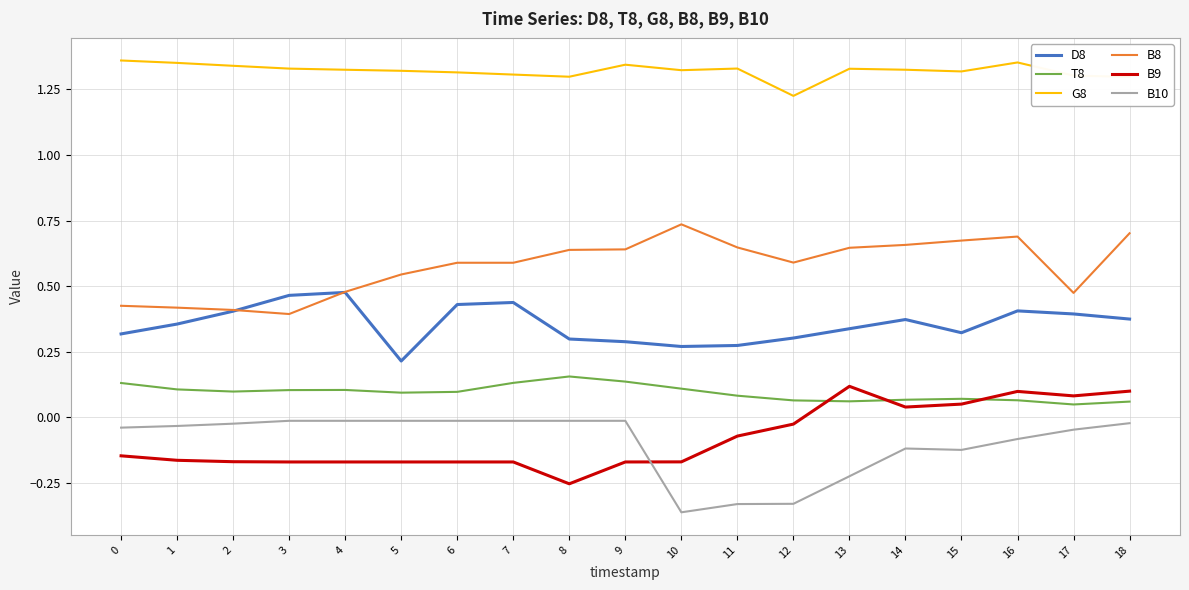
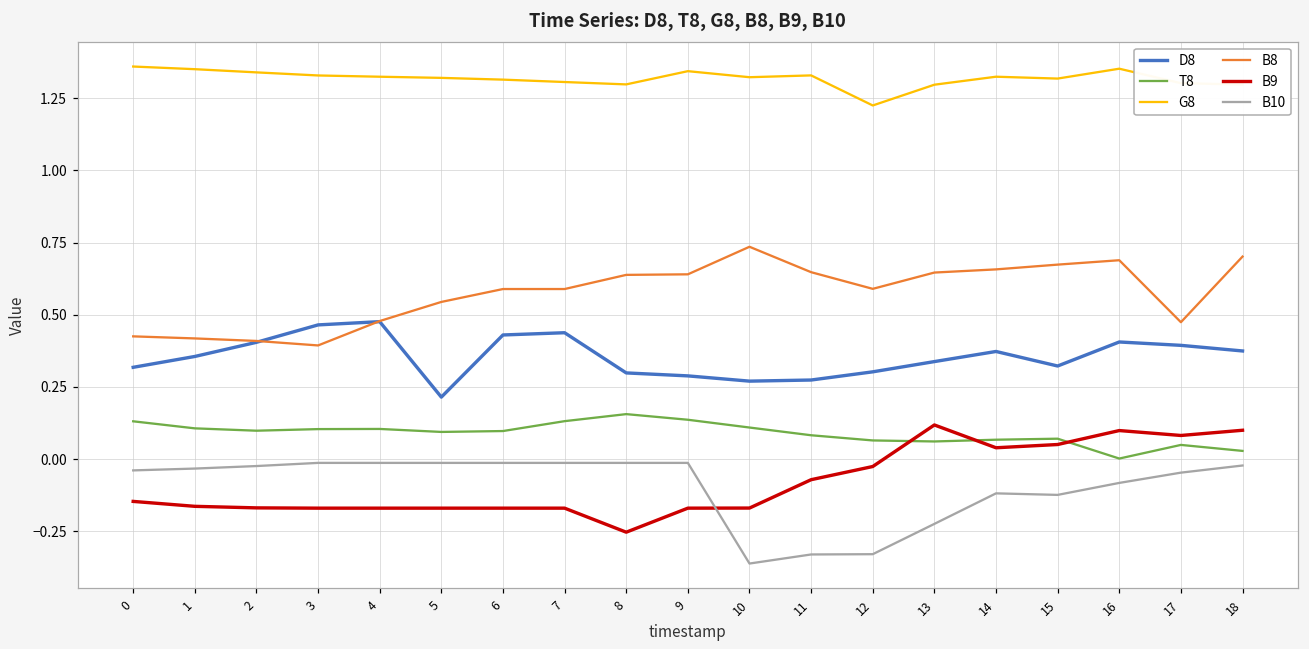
G8, 13: 1.33 -> 1.30
T8, 16: 0.07 -> 0.00
T8, 18: 0.06 -> 0.03
